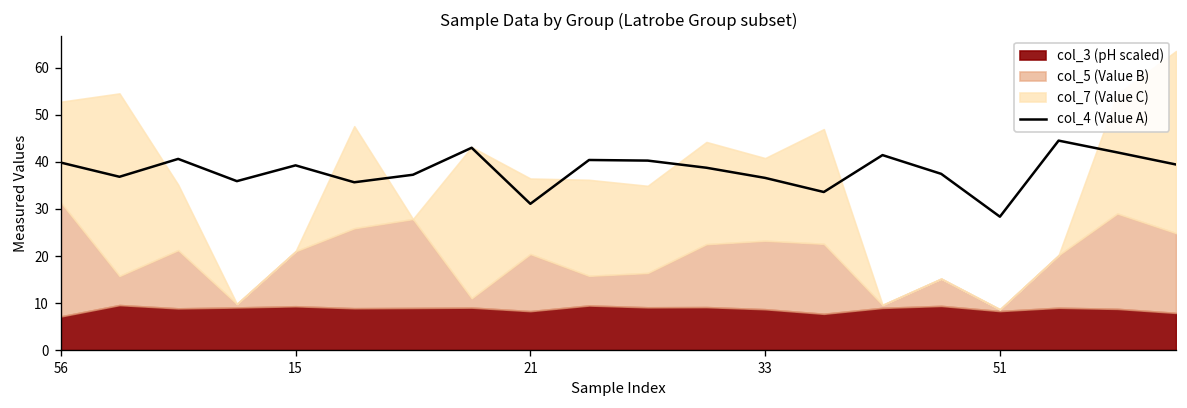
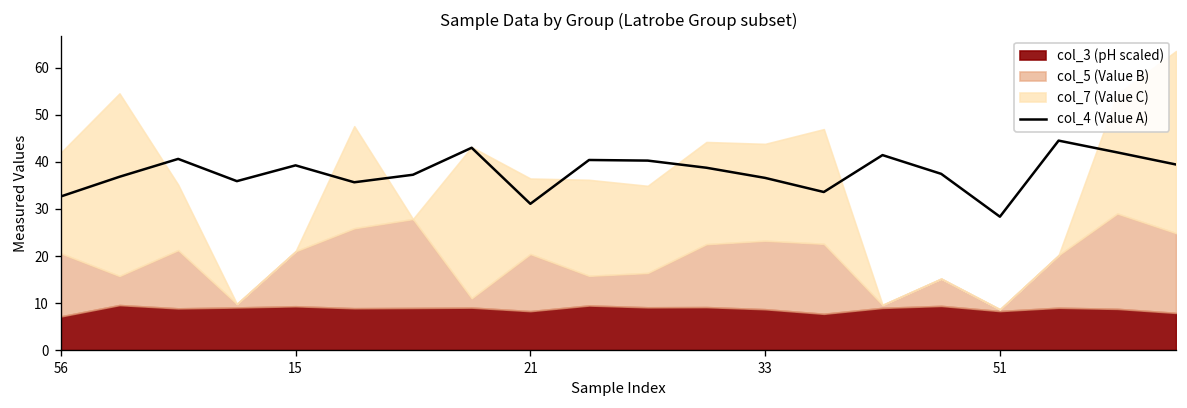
col_4 (Value A), 56: 40 -> 33
col_5 (Value B), 56: 24 -> 13
col_7 (Value C), 33: 18 -> 21
